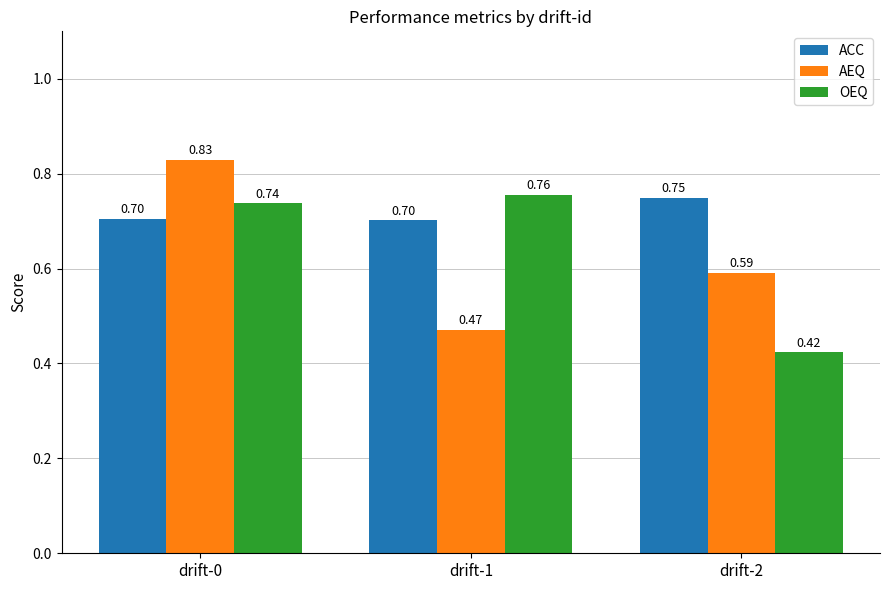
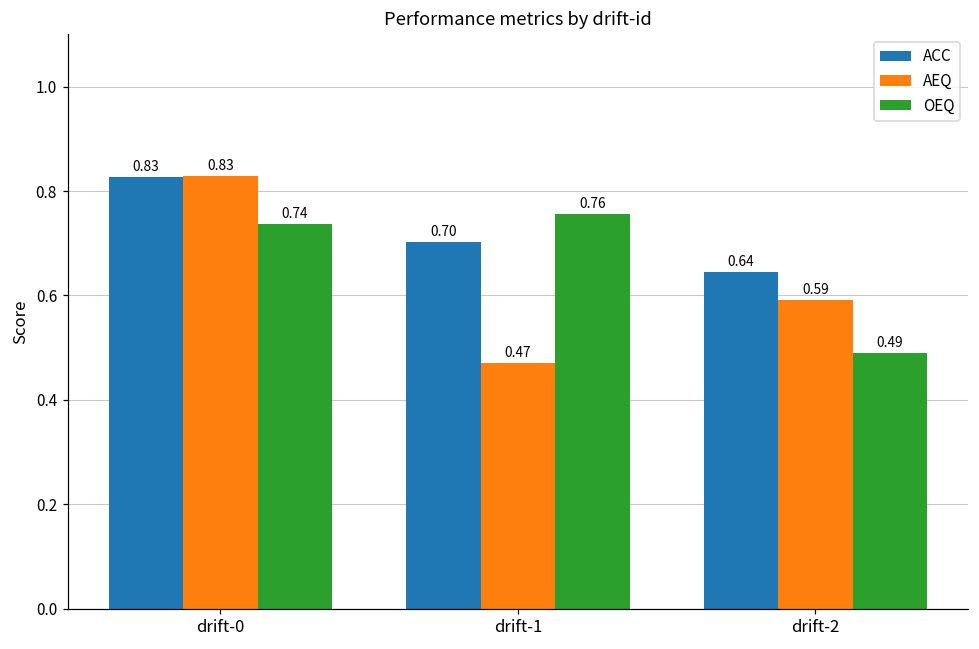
ACC, drift-0: 0.70 -> 0.83
ACC, drift-2: 0.75 -> 0.64
OEQ, drift-2: 0.42 -> 0.49
